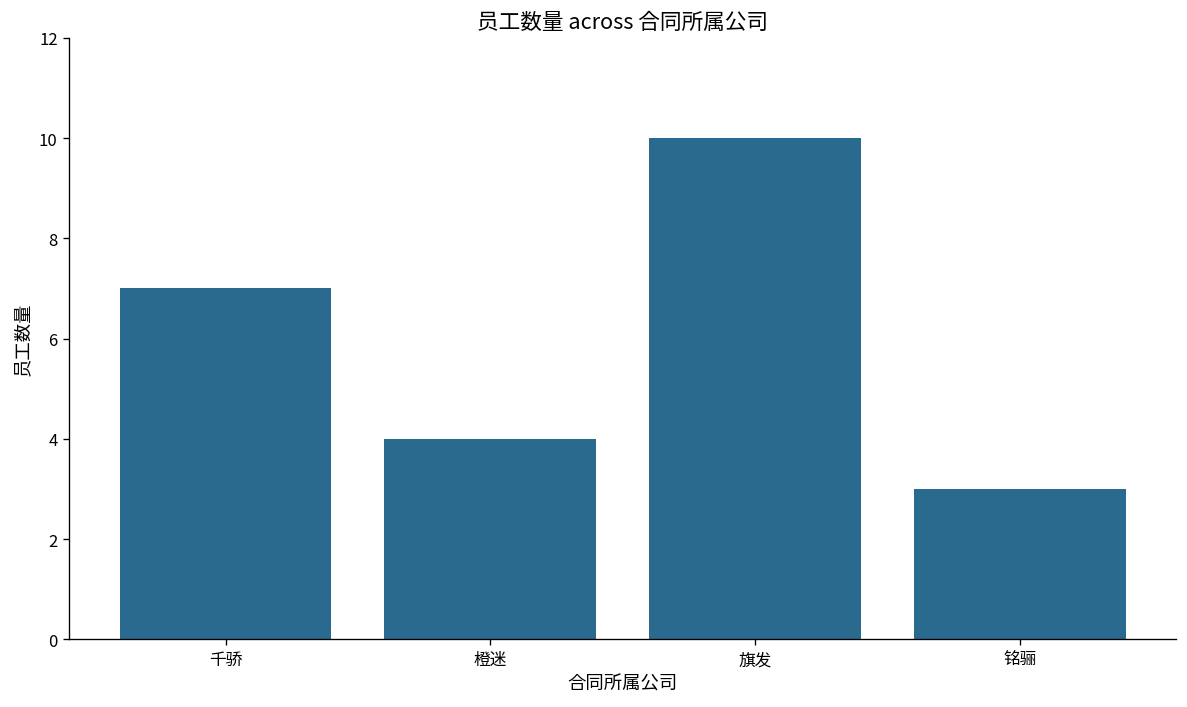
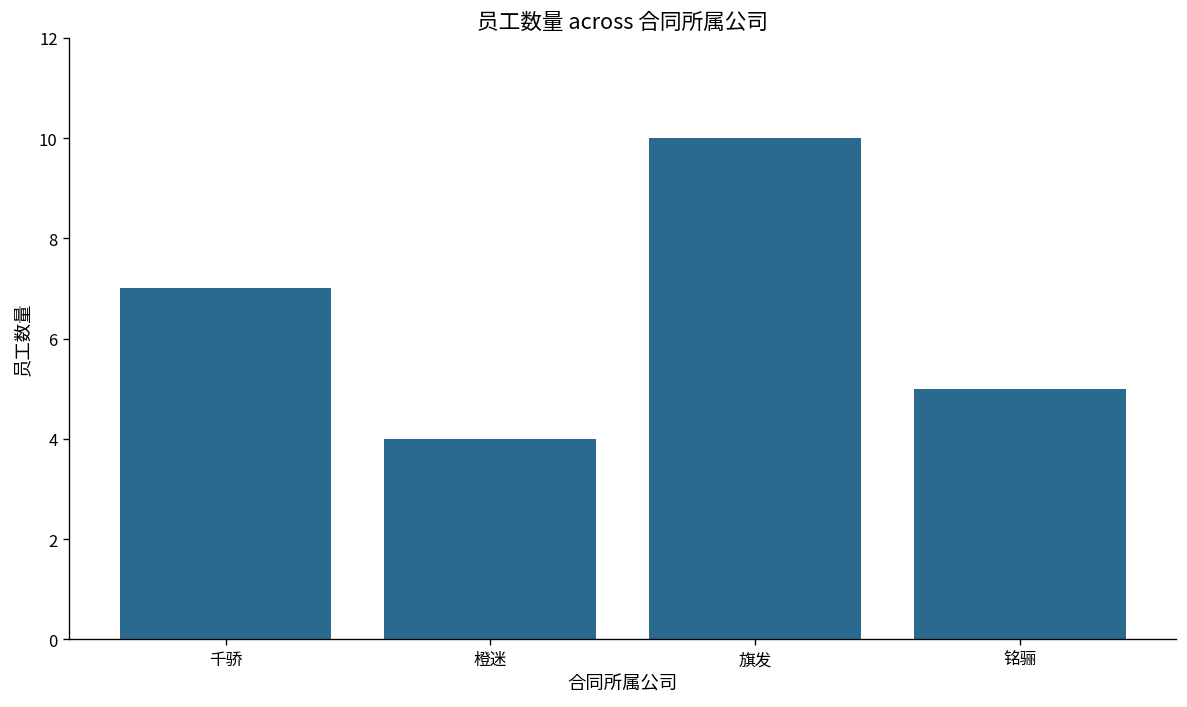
铭骊: 3 -> 5
